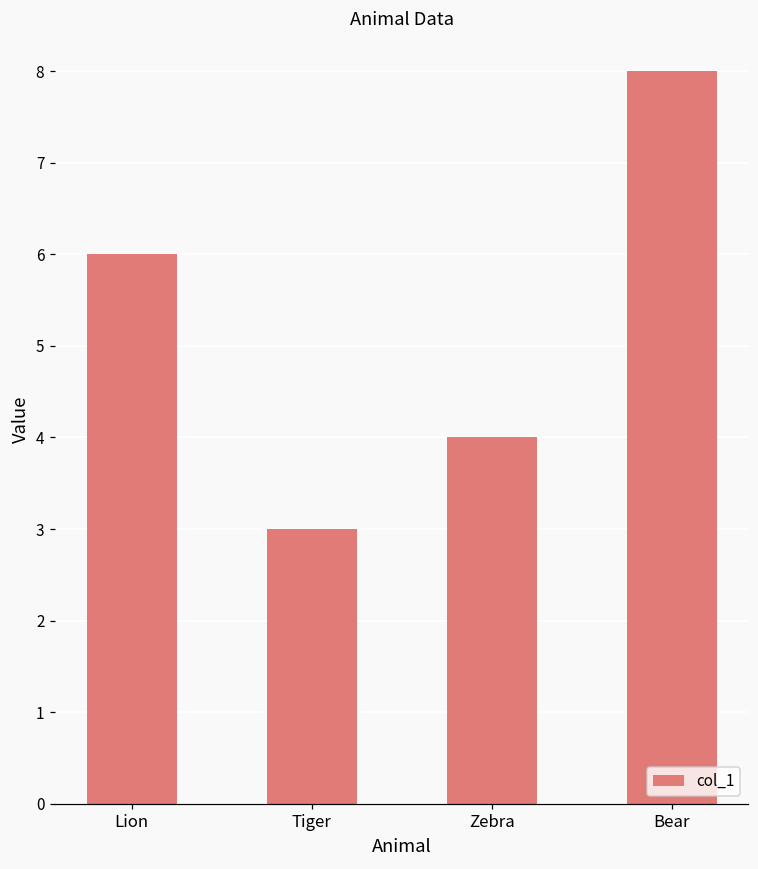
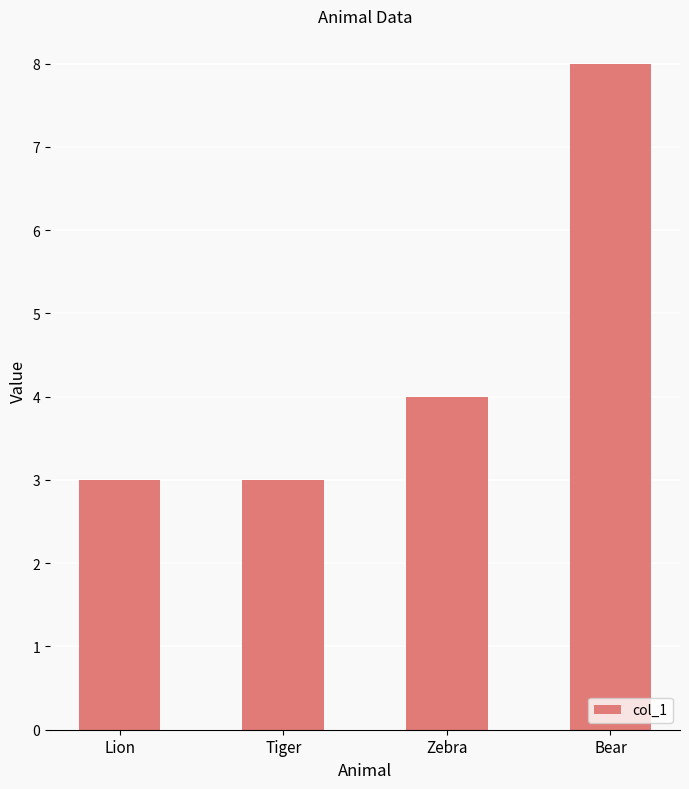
Lion: 6 -> 3
